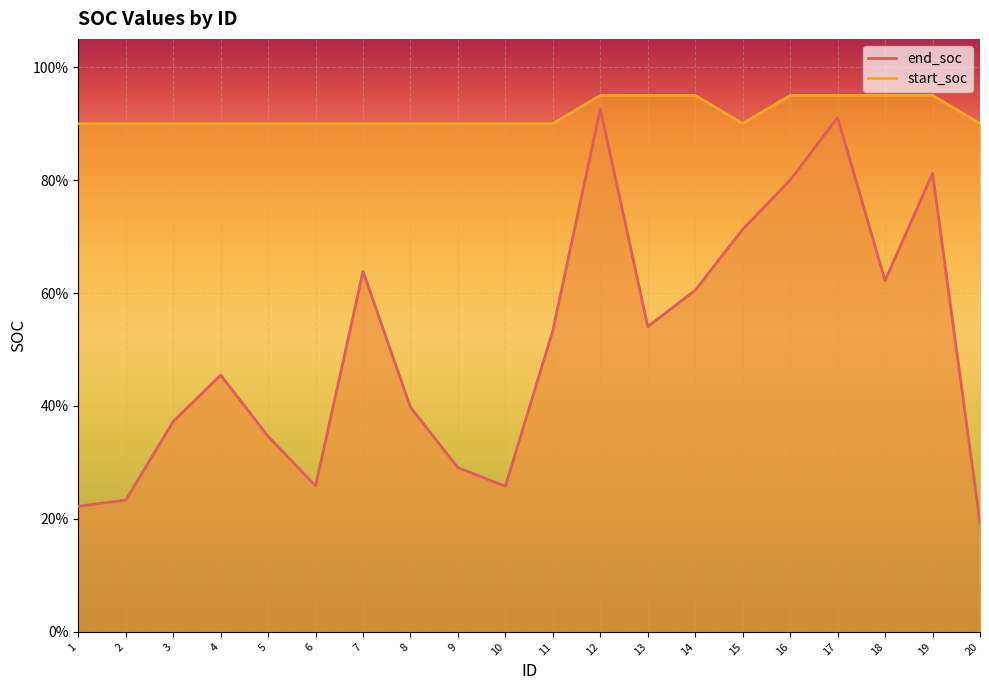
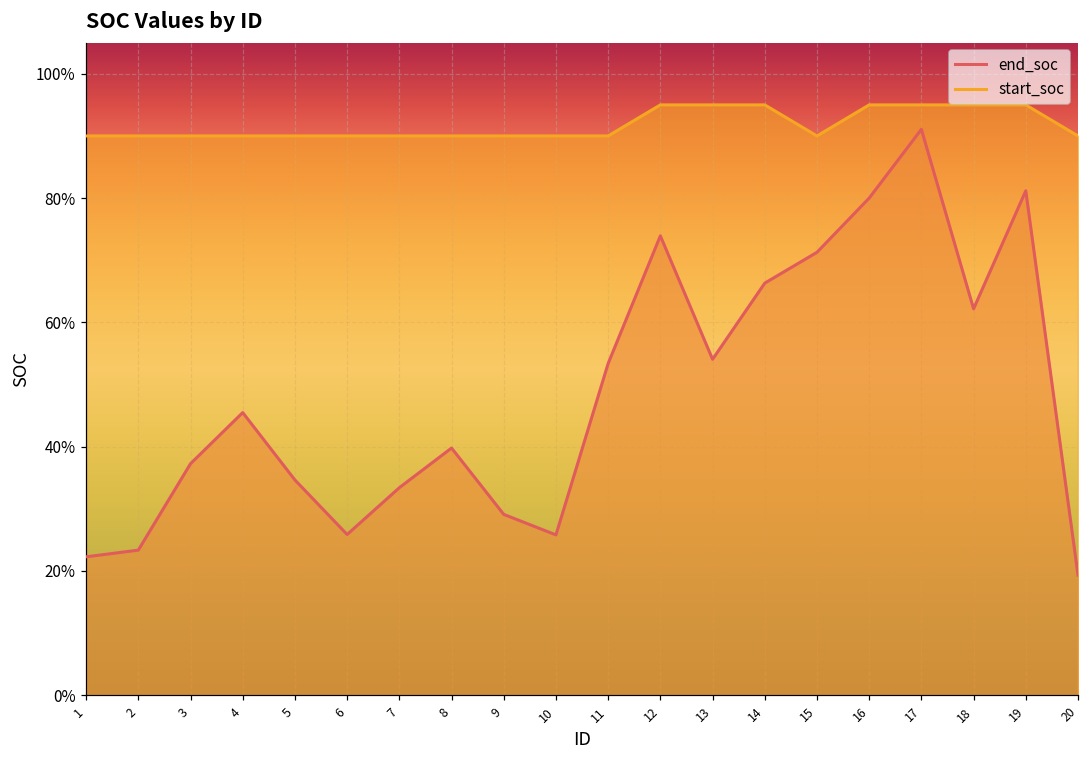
end_soc, 7: 64% -> 33%
end_soc, 12: 93% -> 74%
end_soc, 14: 60% -> 66%
